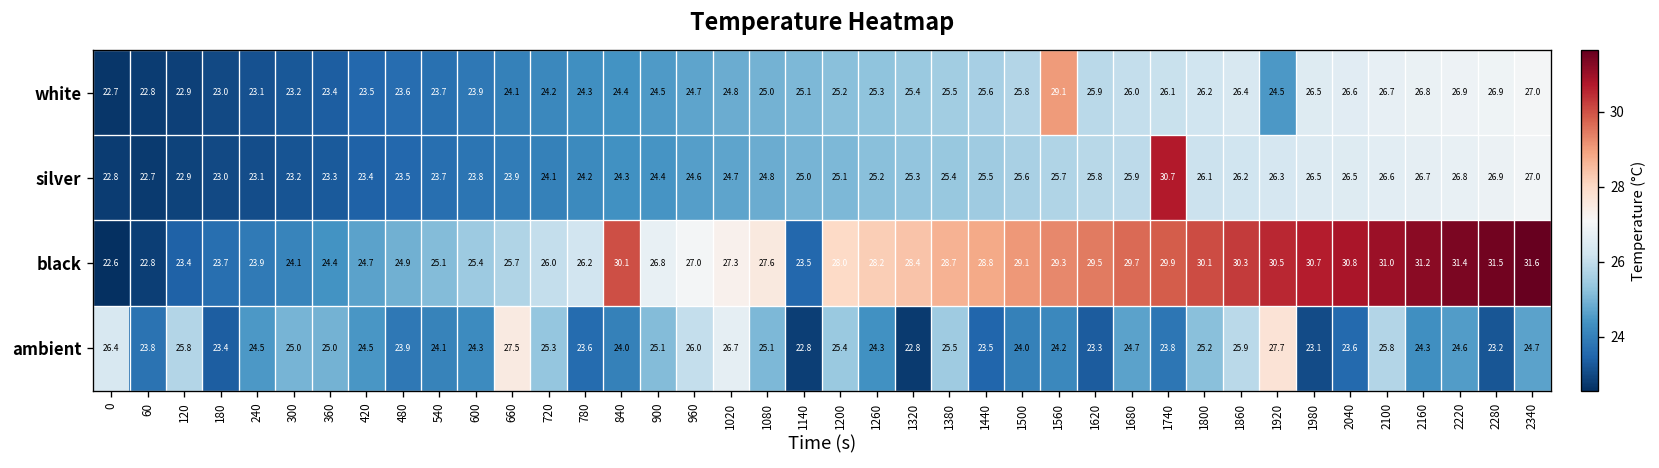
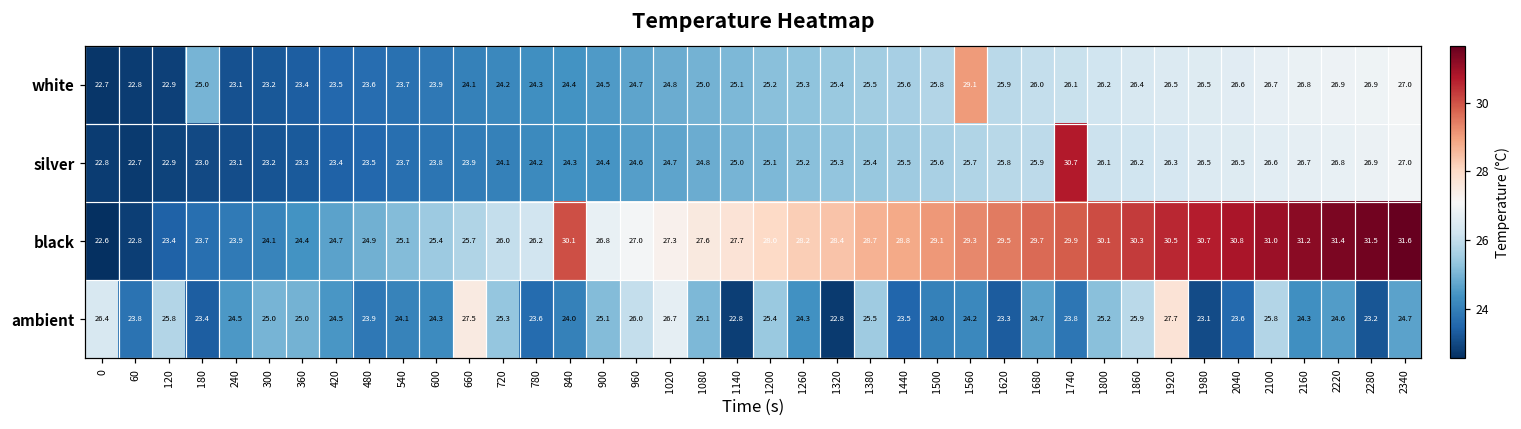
white, 180: 23.0 -> 25.0
white, 1920: 24.5 -> 26.5
black, 1140: 23.5 -> 27.7
